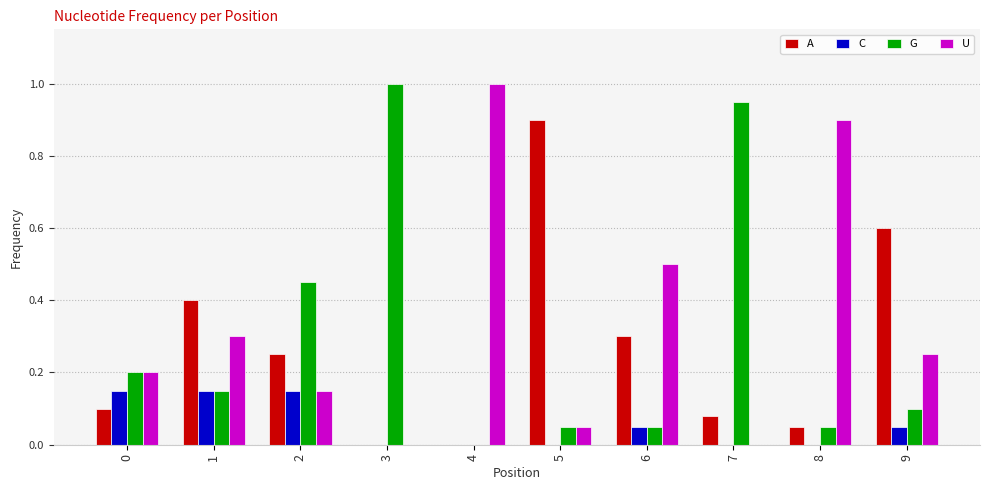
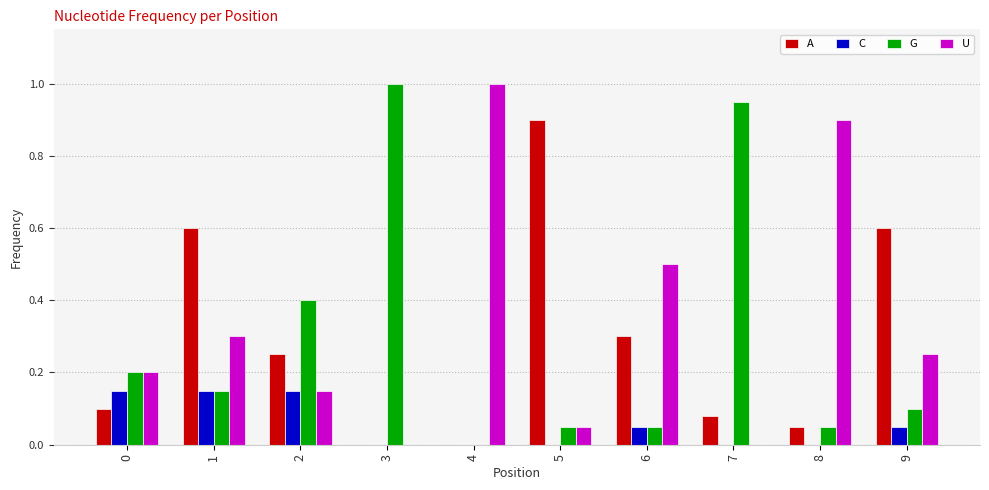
A, 1: 0.4 -> 0.6
G, 2: 0.45 -> 0.40
